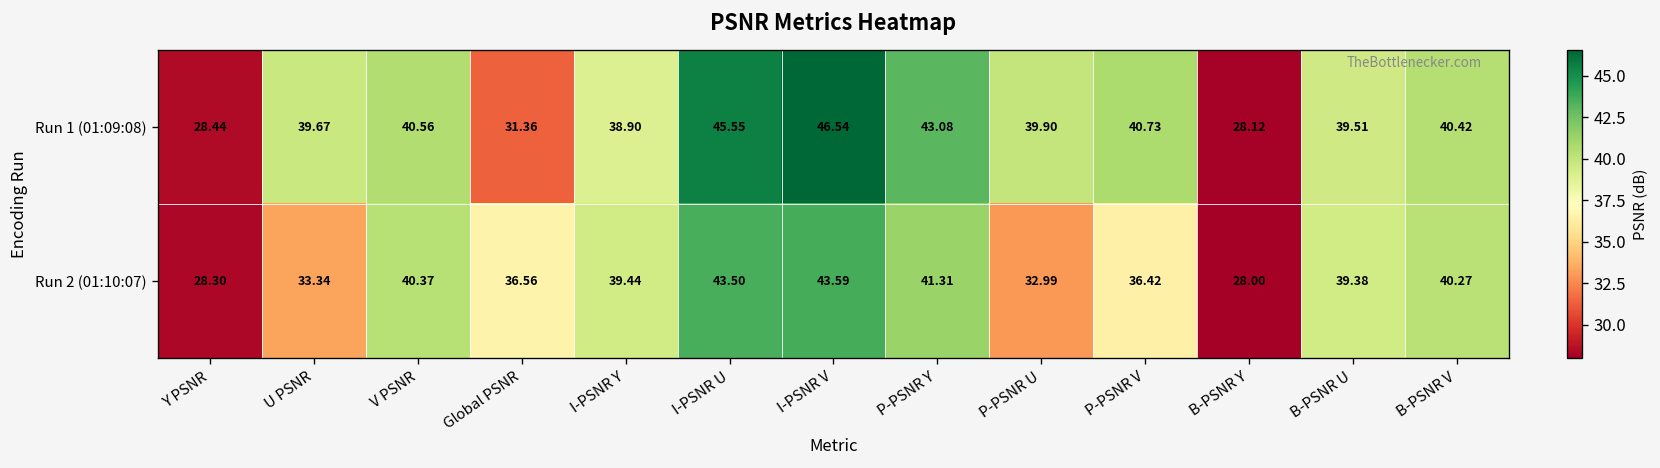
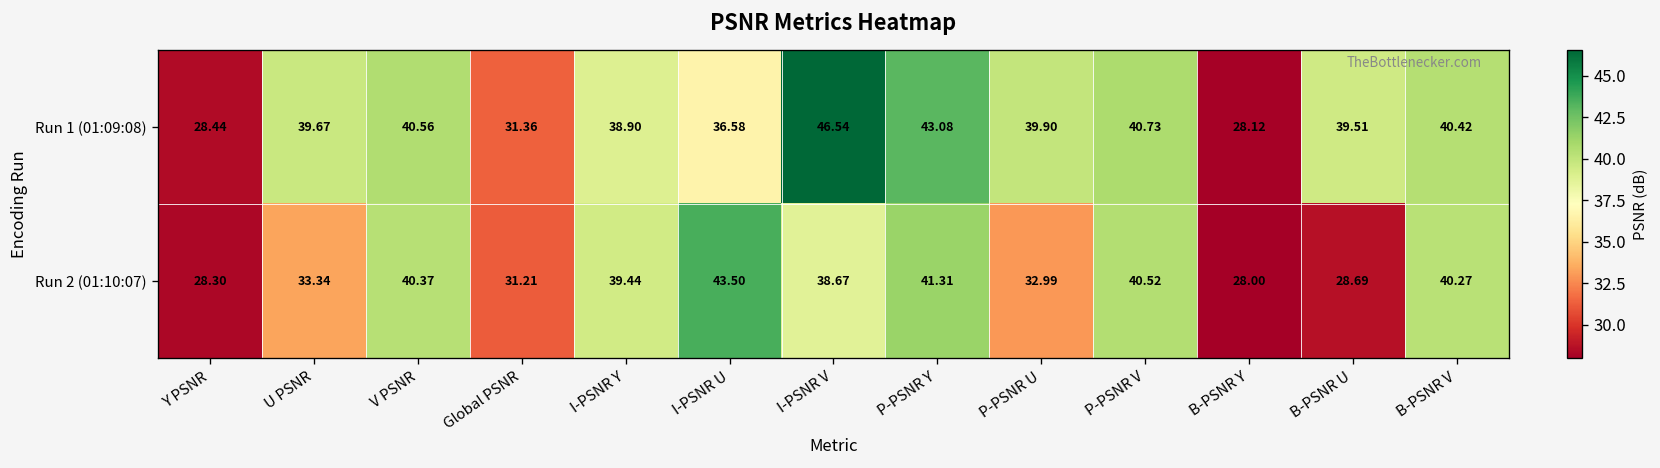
Run 1 (01:09:08), I-PSNR U: 45.55 -> 36.58
Run 2 (01:10:07), Global PSNR: 36.56 -> 31.21
Run 2 (01:10:07), I-PSNR V: 43.59 -> 38.67
Run 2 (01:10:07), P-PSNR V: 36.42 -> 40.52
Run 2 (01:10:07), B-PSNR U: 39.38 -> 28.69
